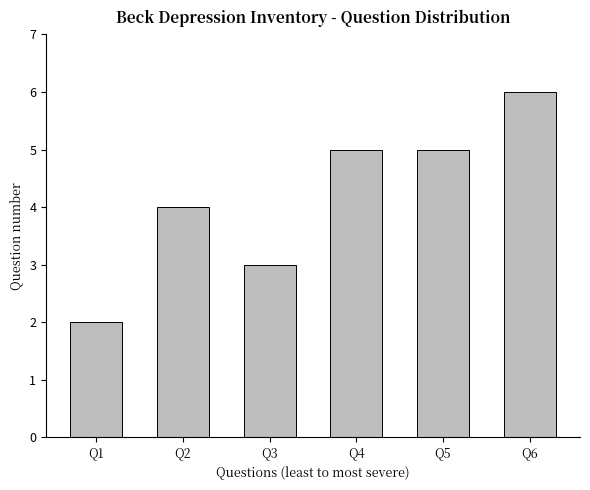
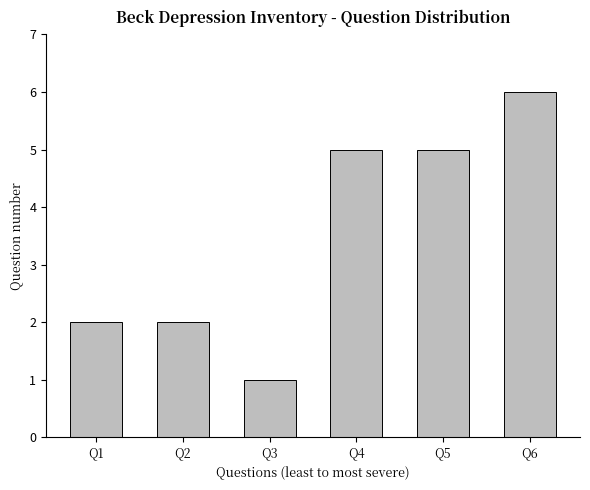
Q2: 4 -> 2
Q3: 3 -> 1
